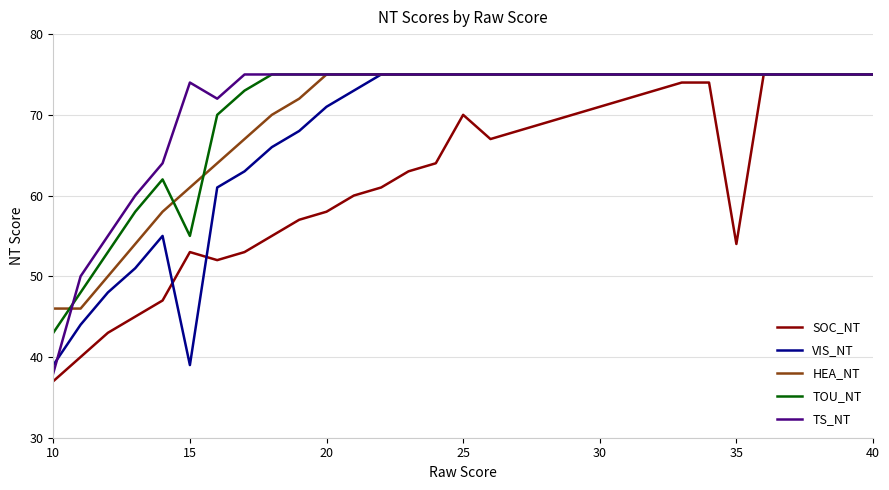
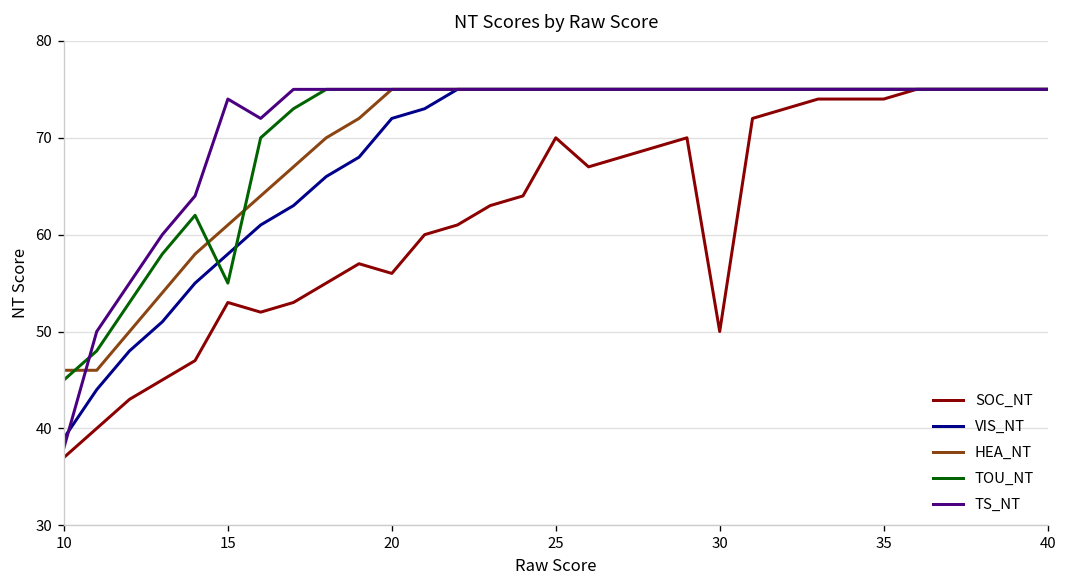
TOU_NT, 10: 43 -> 45
VIS_NT, 15: 39 -> 58
SOC_NT, 20: 58 -> 56
VIS_NT, 20: 71 -> 72
SOC_NT, 30: 71 -> 50
SOC_NT, 35: 54 -> 74
